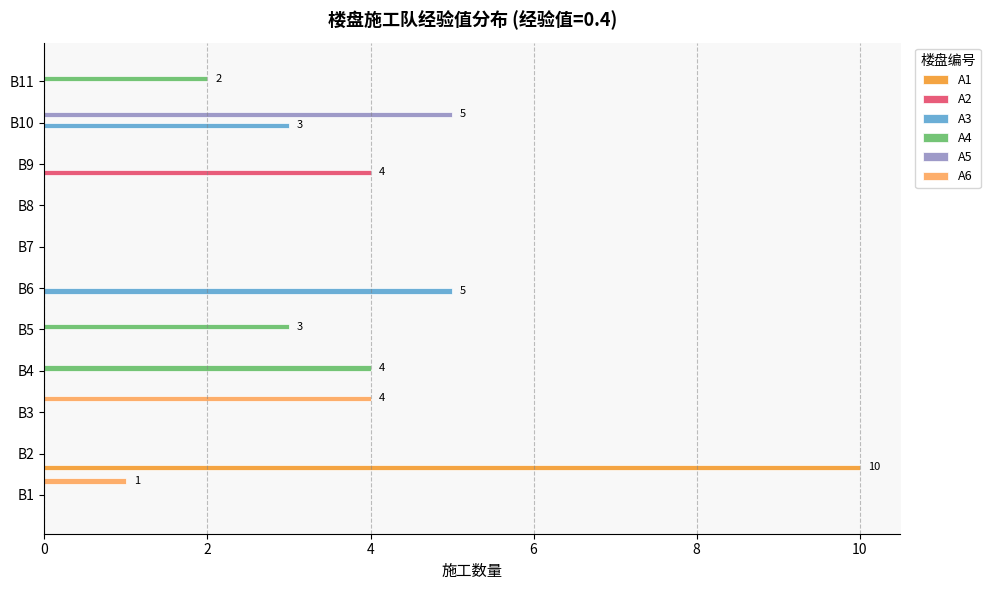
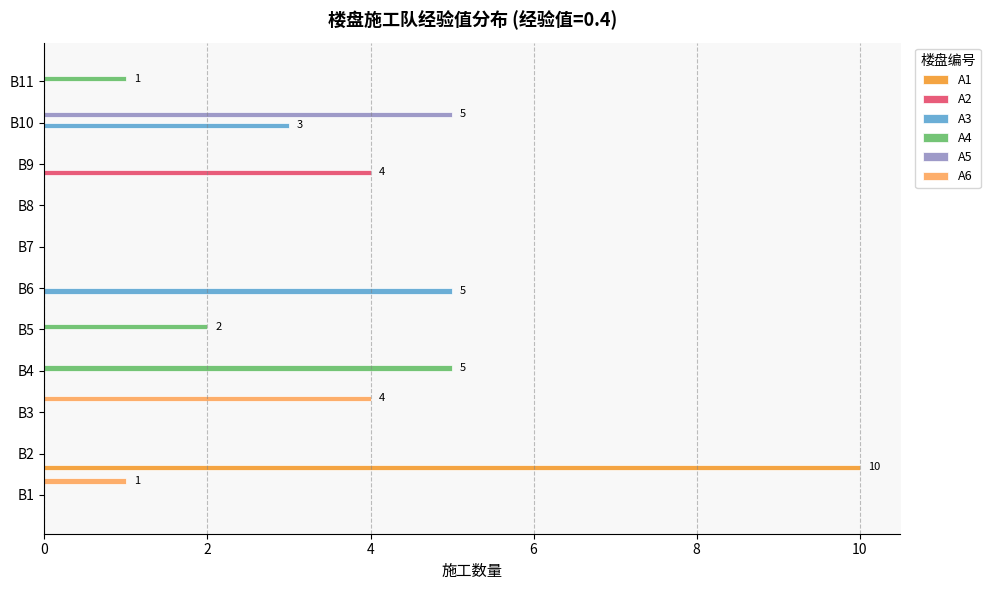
A4, B11: 2 -> 1
A4, B5: 3 -> 2
A4, B4: 4 -> 5
